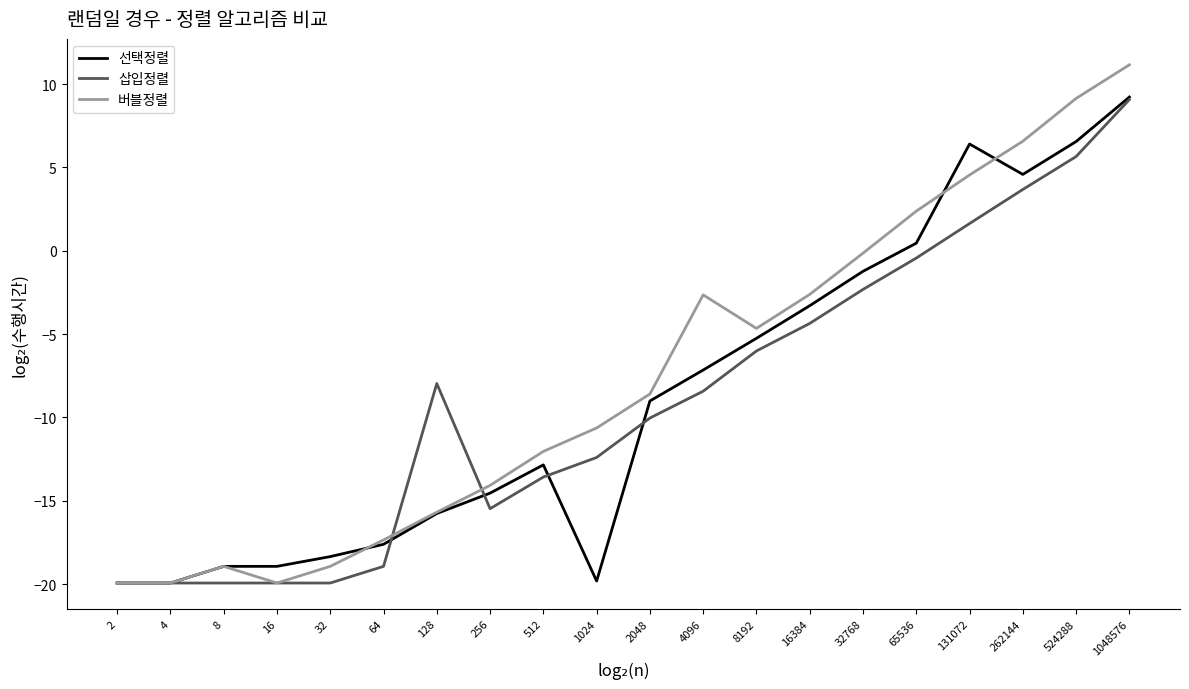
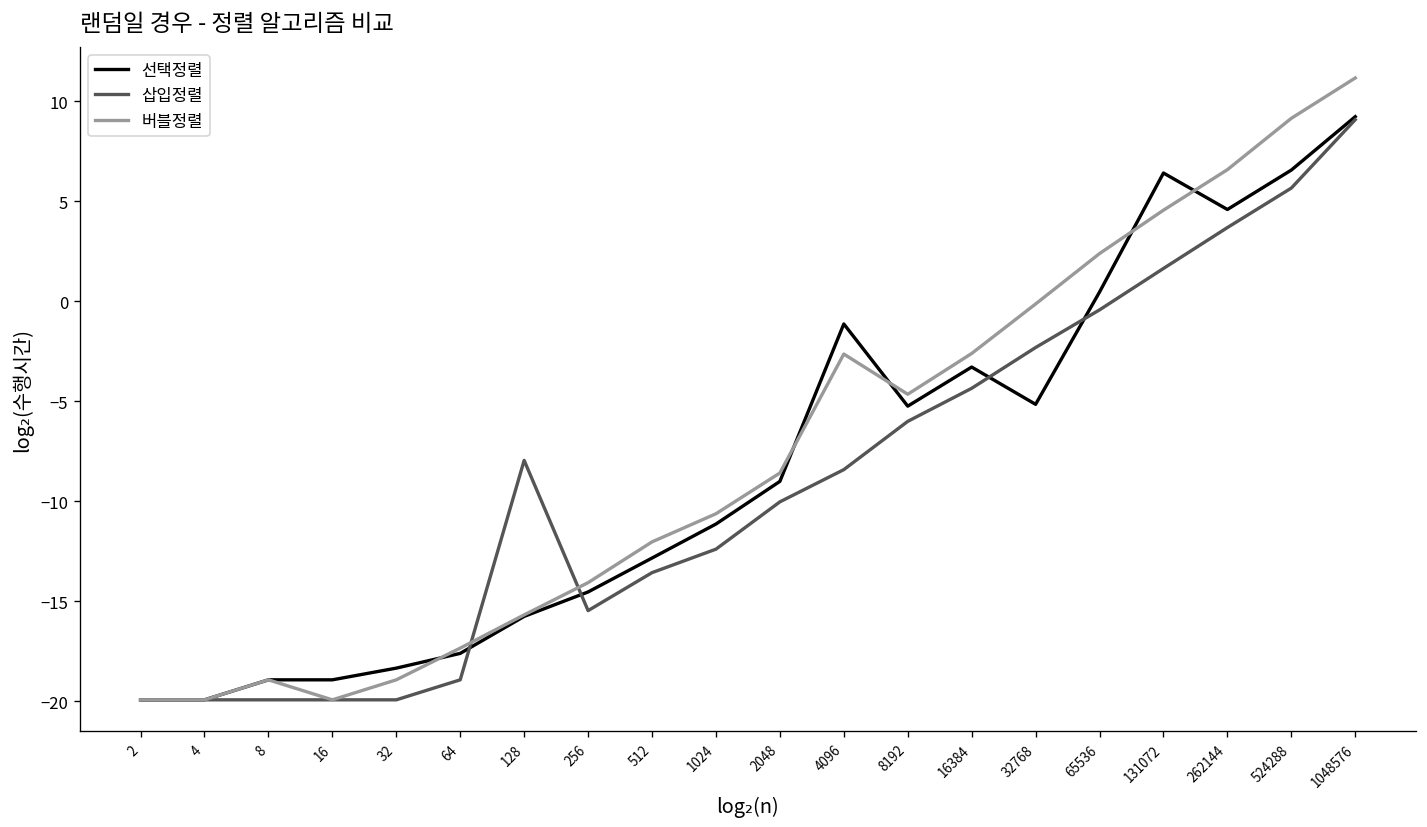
선택정렬, 1024: -19.8 -> -11.1
선택정렬, 4096: -7.2 -> -1.1
선택정렬, 32768: -1.2 -> -5.2
